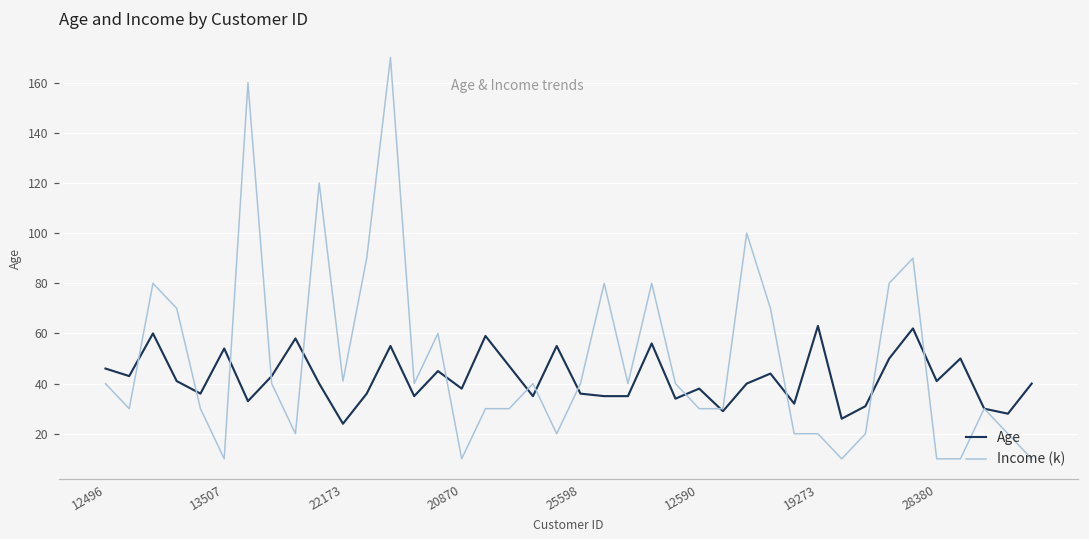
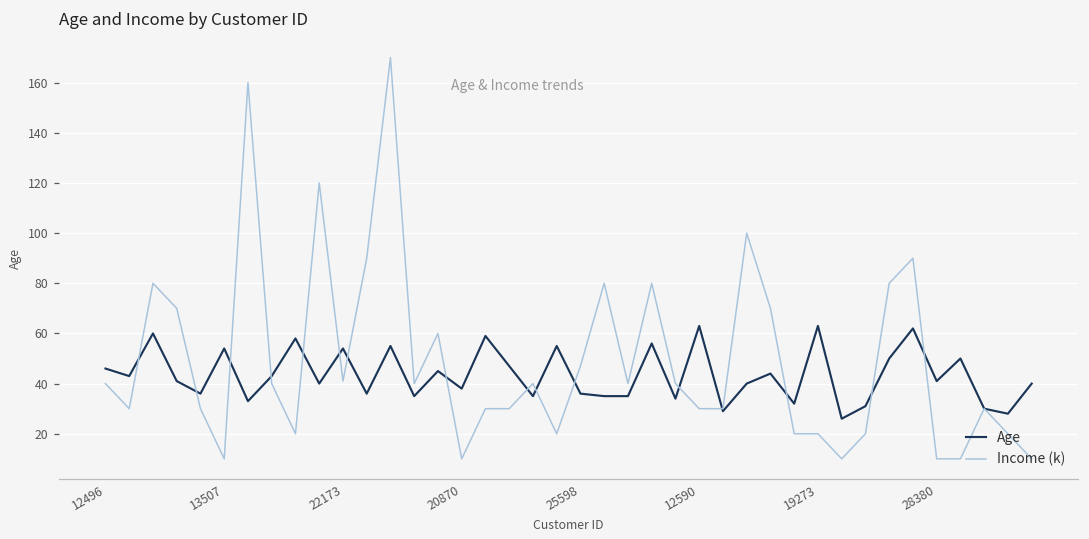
Age, 22173: 24 -> 54
Income (k), 25598: 40 -> 47
Age, 12590: 38 -> 63
